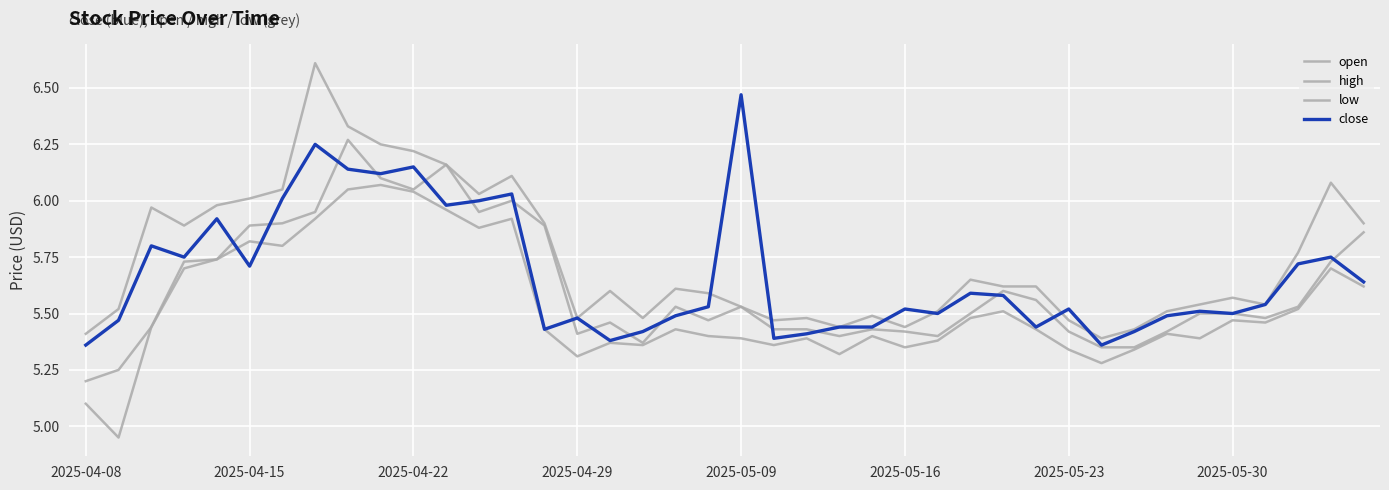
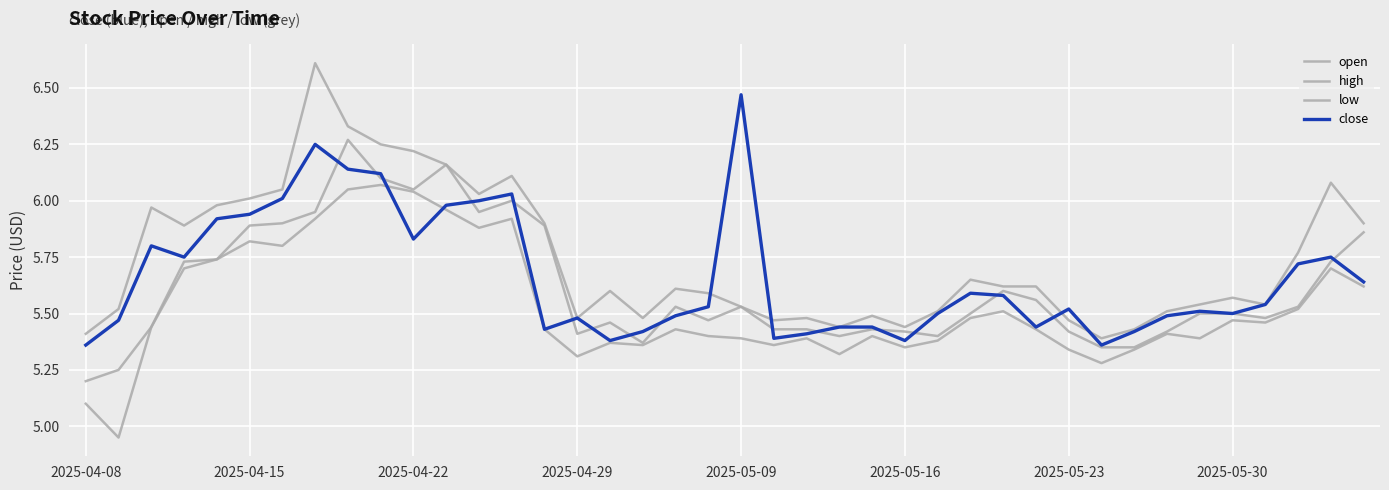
close, 2025-04-15: 5.71 -> 5.94
close, 2025-04-22: 6.15 -> 5.83
close, 2025-05-16: 5.52 -> 5.38
